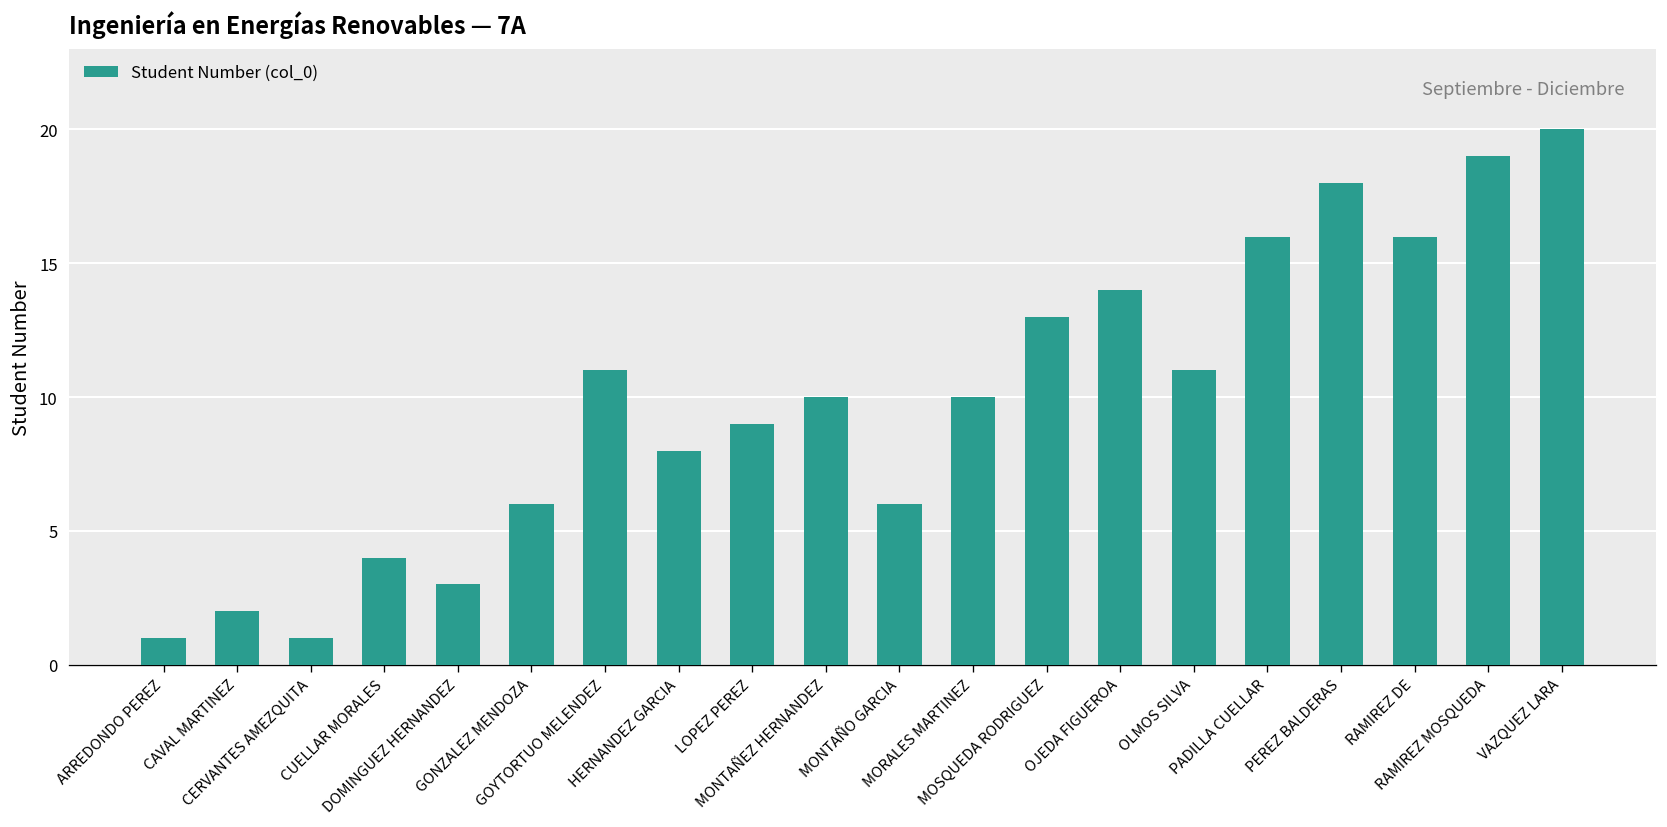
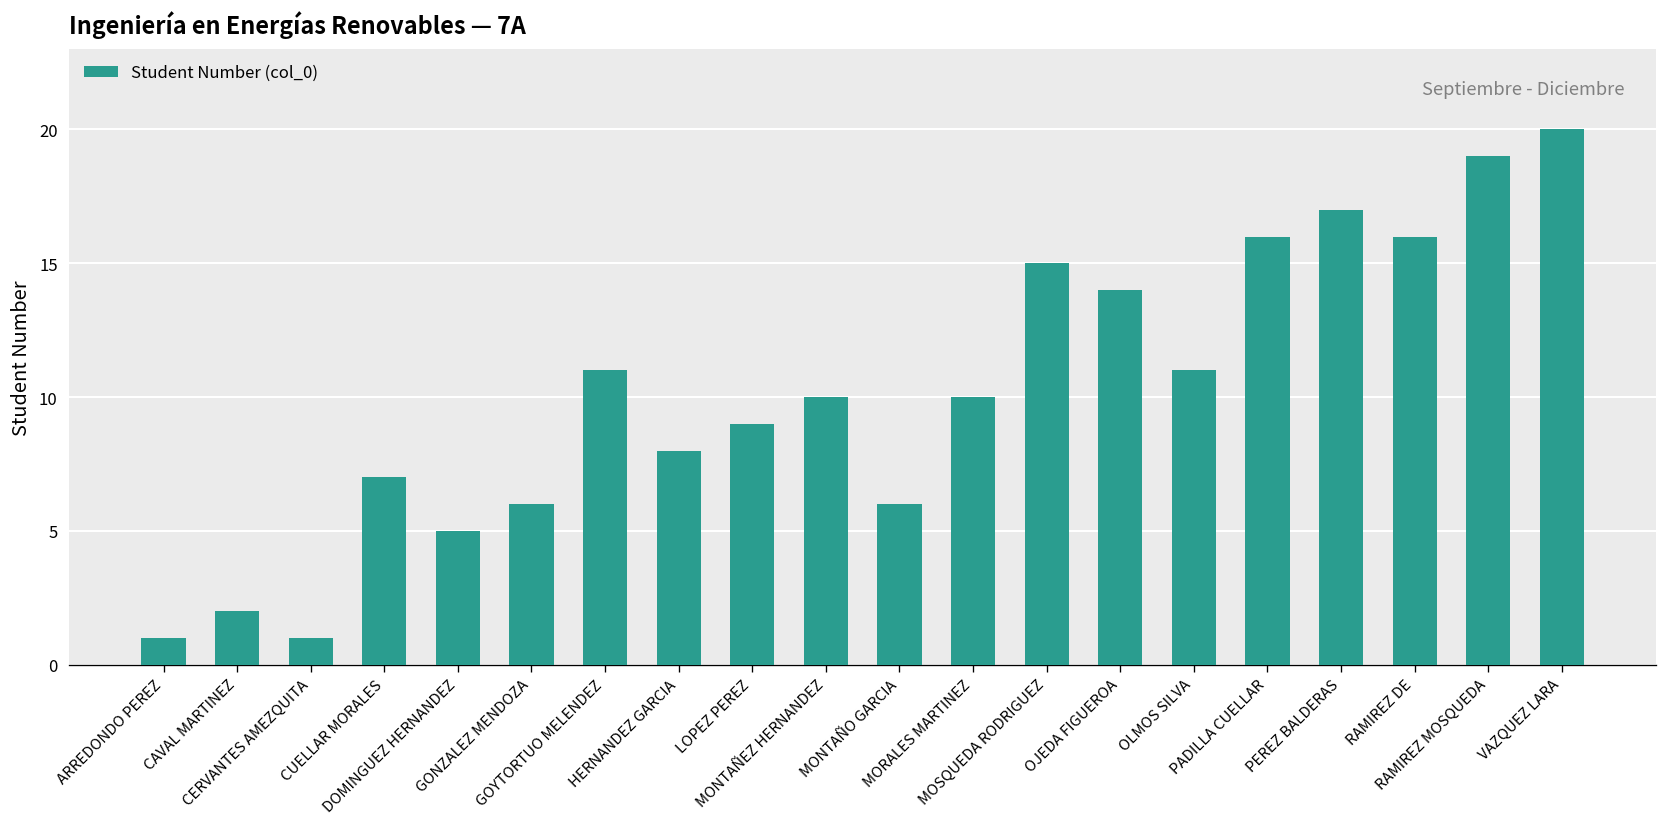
CUELLAR MORALES: 4 -> 7
DOMINGUEZ HERNANDEZ: 3 -> 5
MOSQUEDA RODRIGUEZ: 13 -> 15
PEREZ BALDERAS: 18 -> 17
